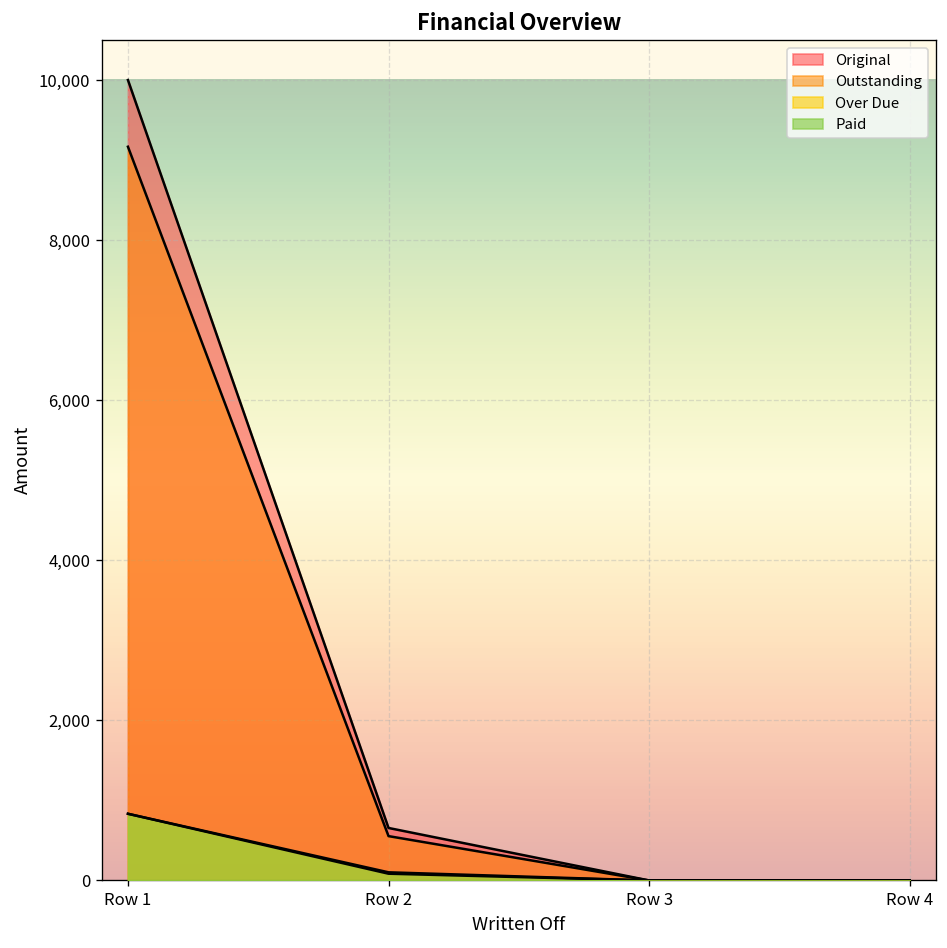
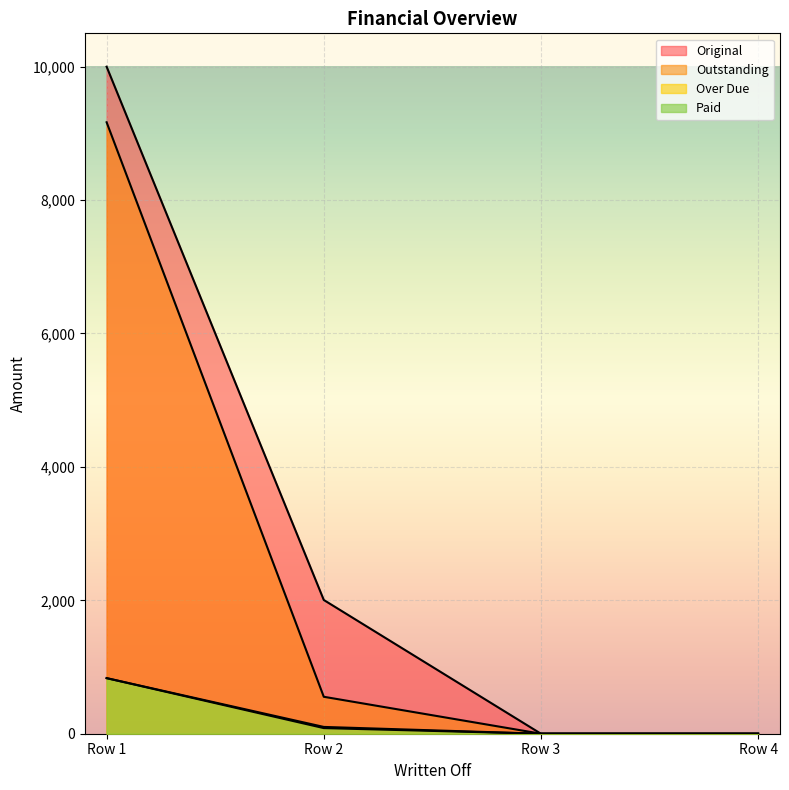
Original, Row 2: 700 -> 2,000
